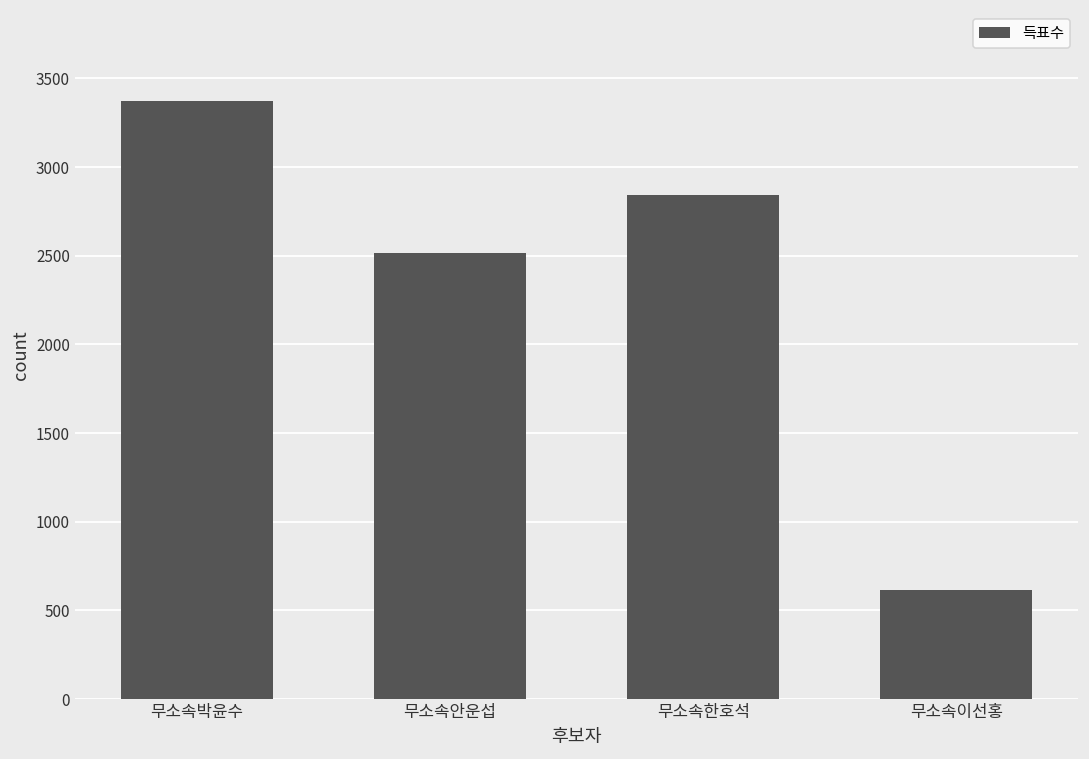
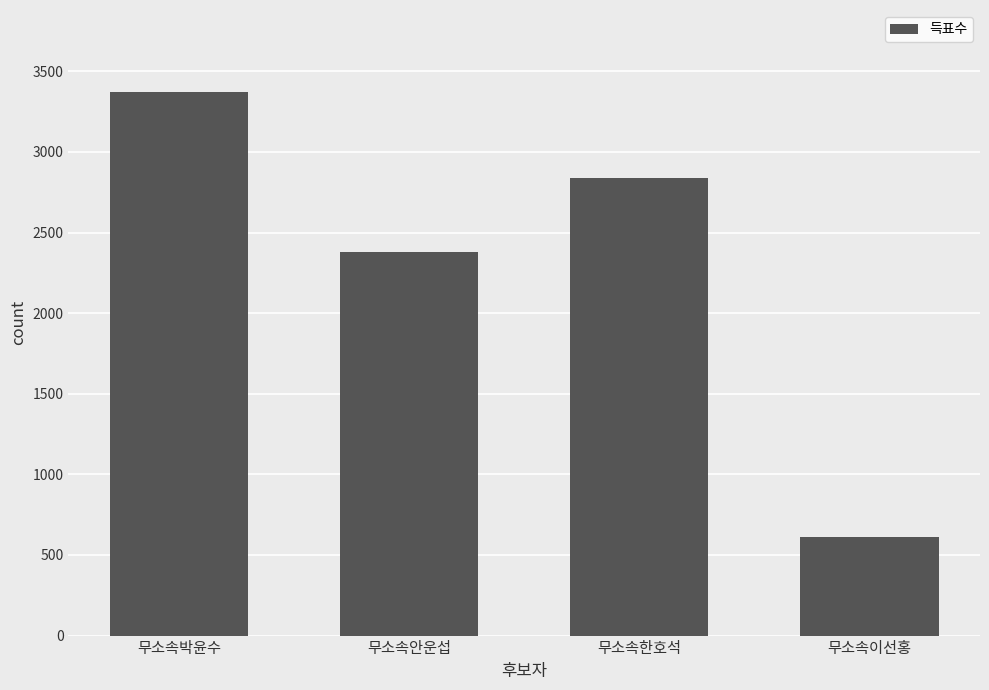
무소속안운섭: 2510 -> 2380
